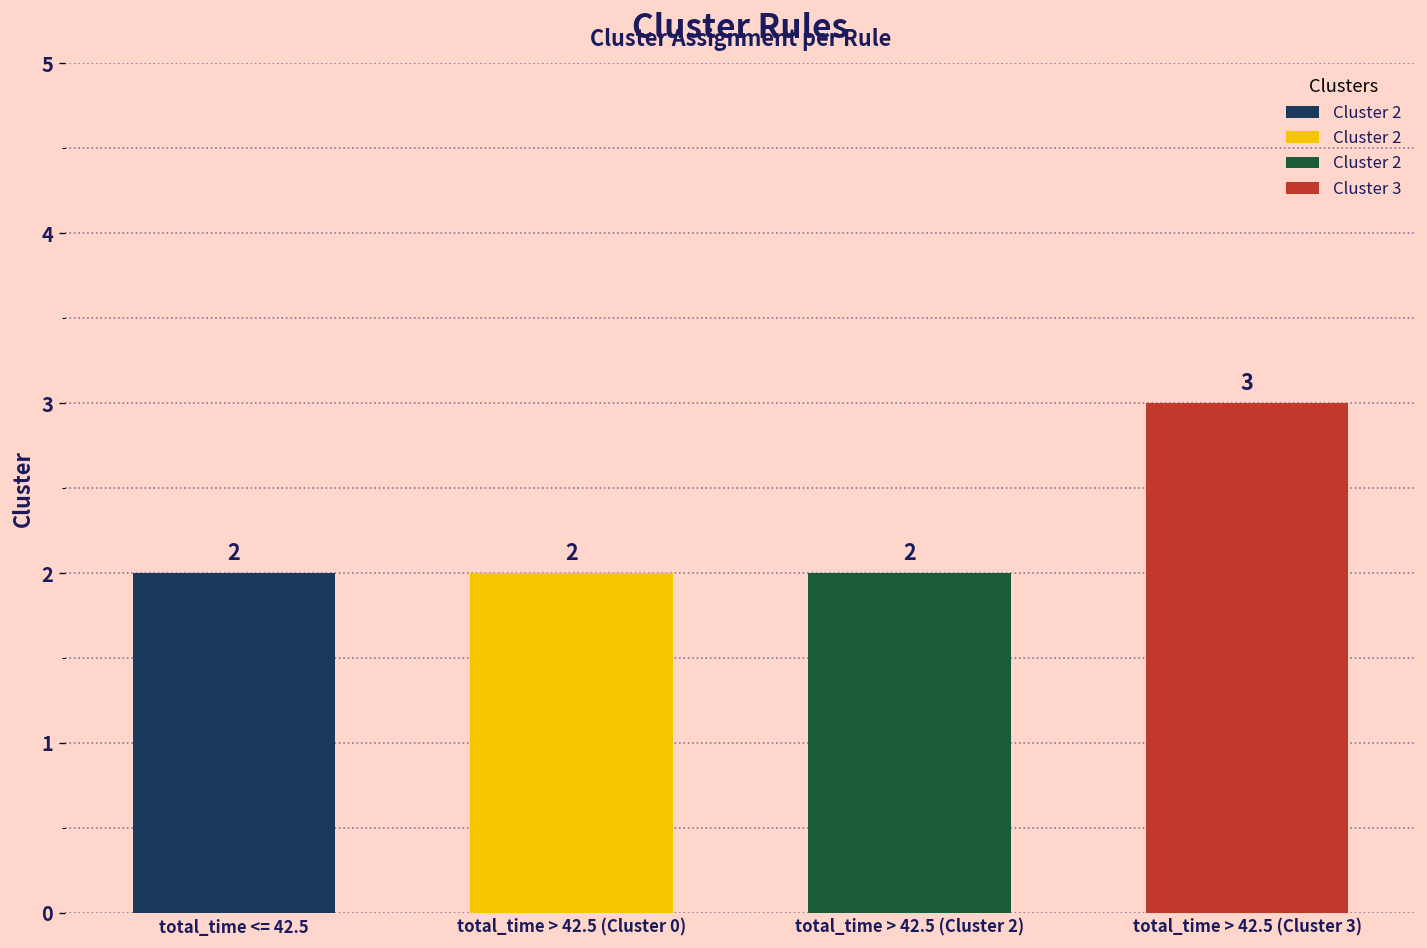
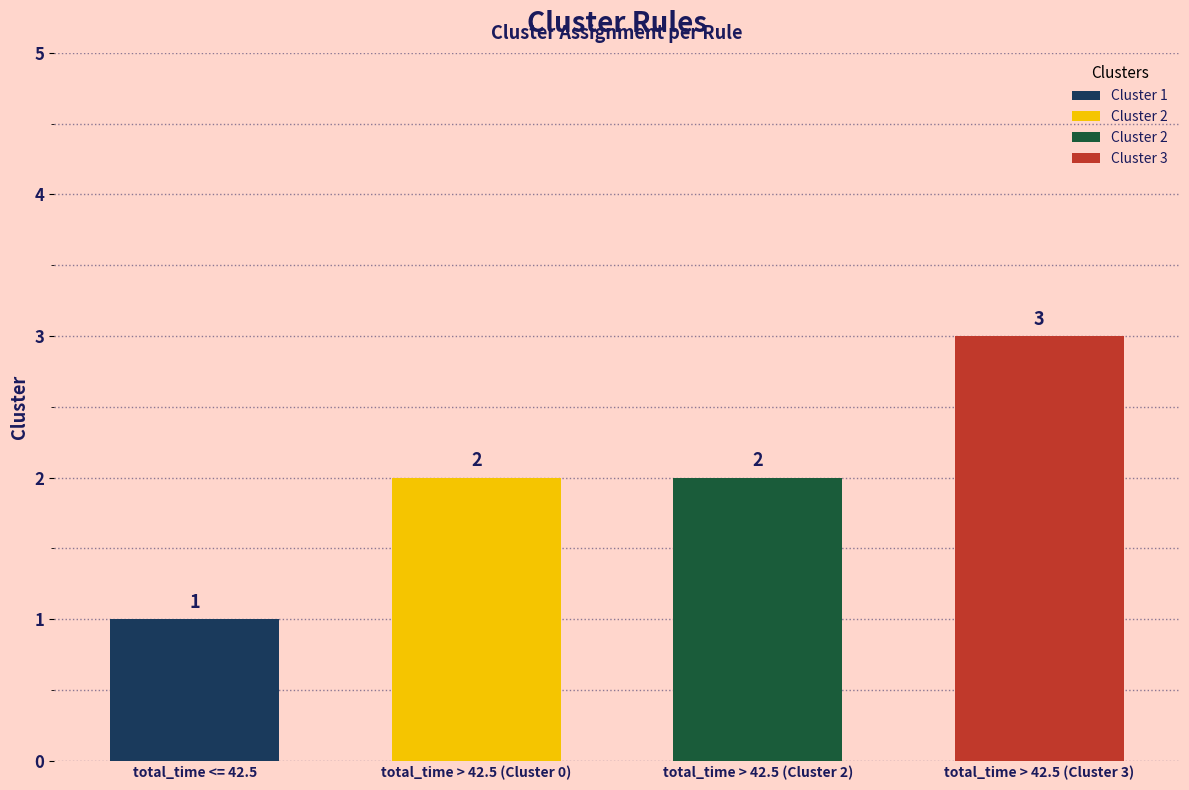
total_time <= 42.5: 2 -> 1
